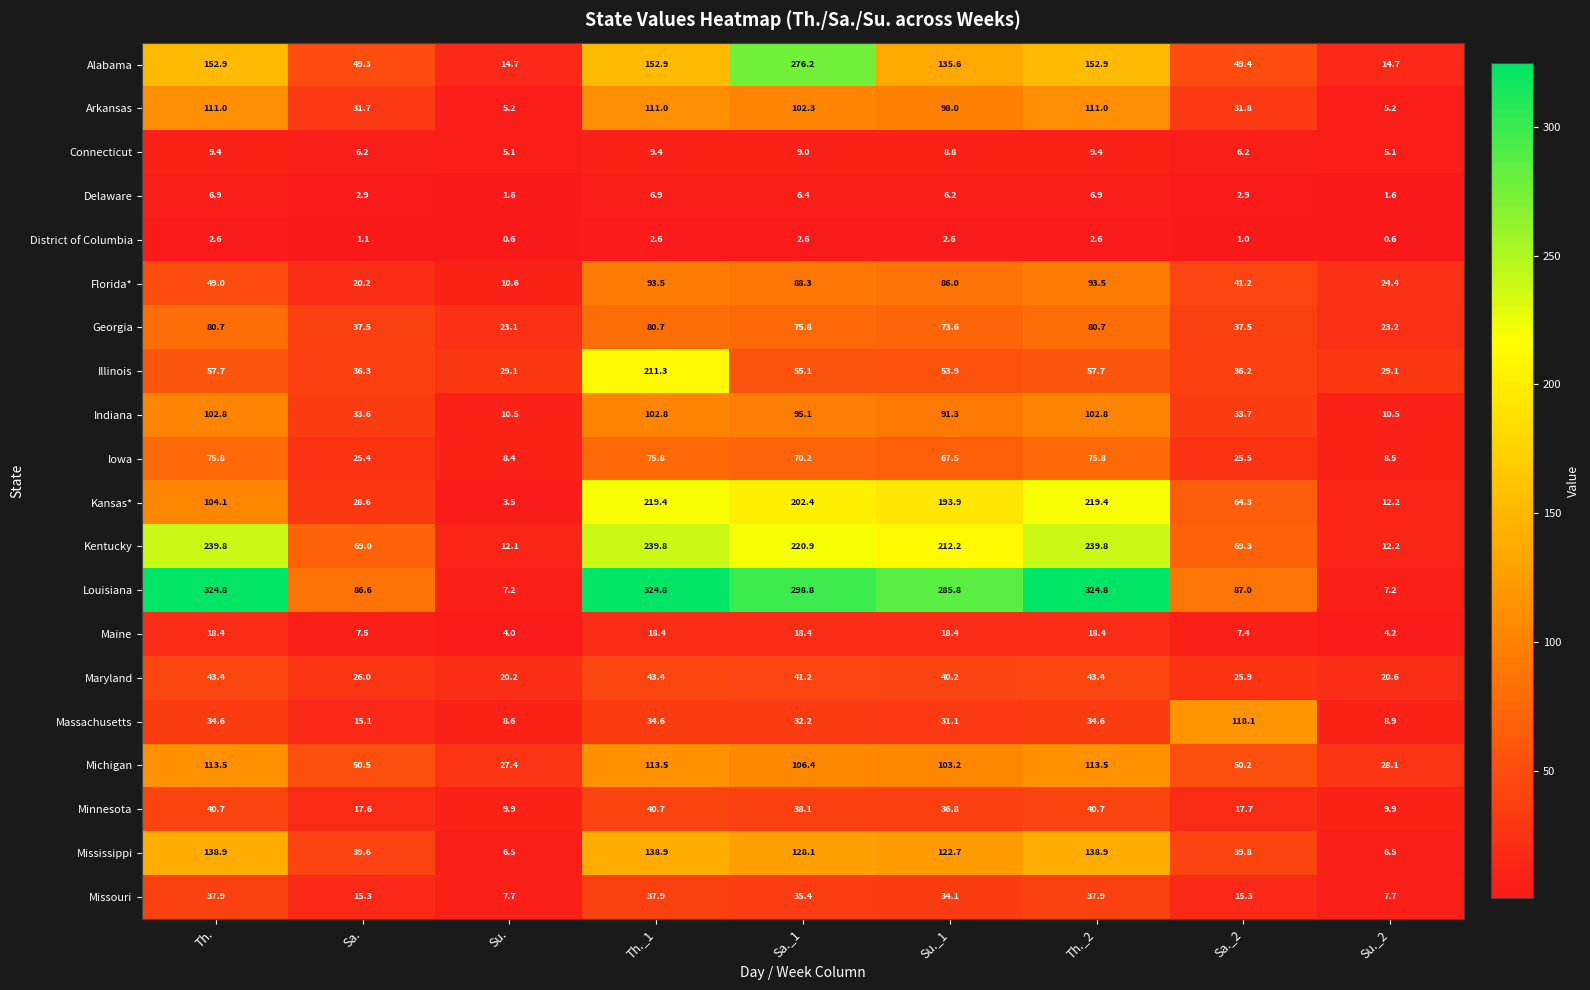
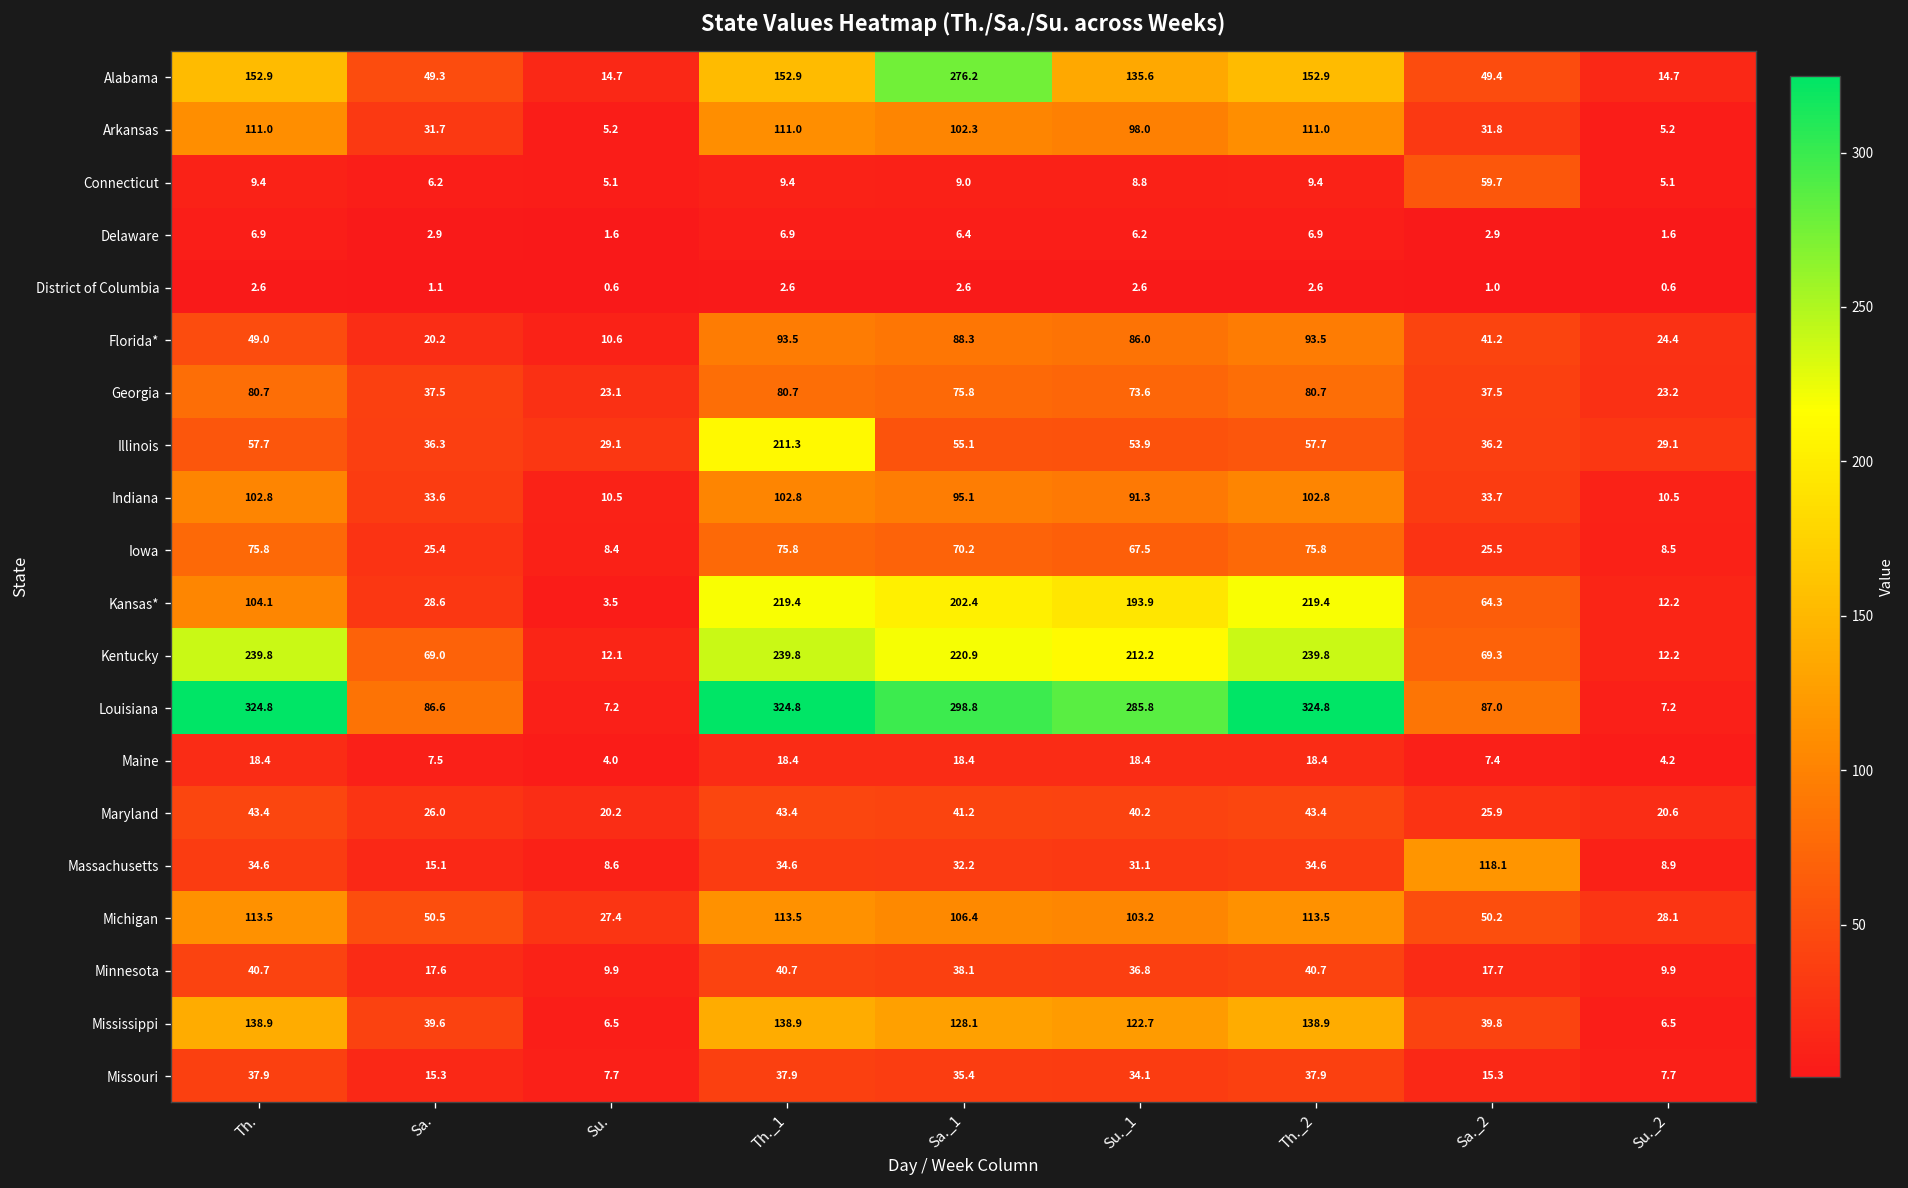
Connecticut, Sa._2: 6.2 -> 59.7
